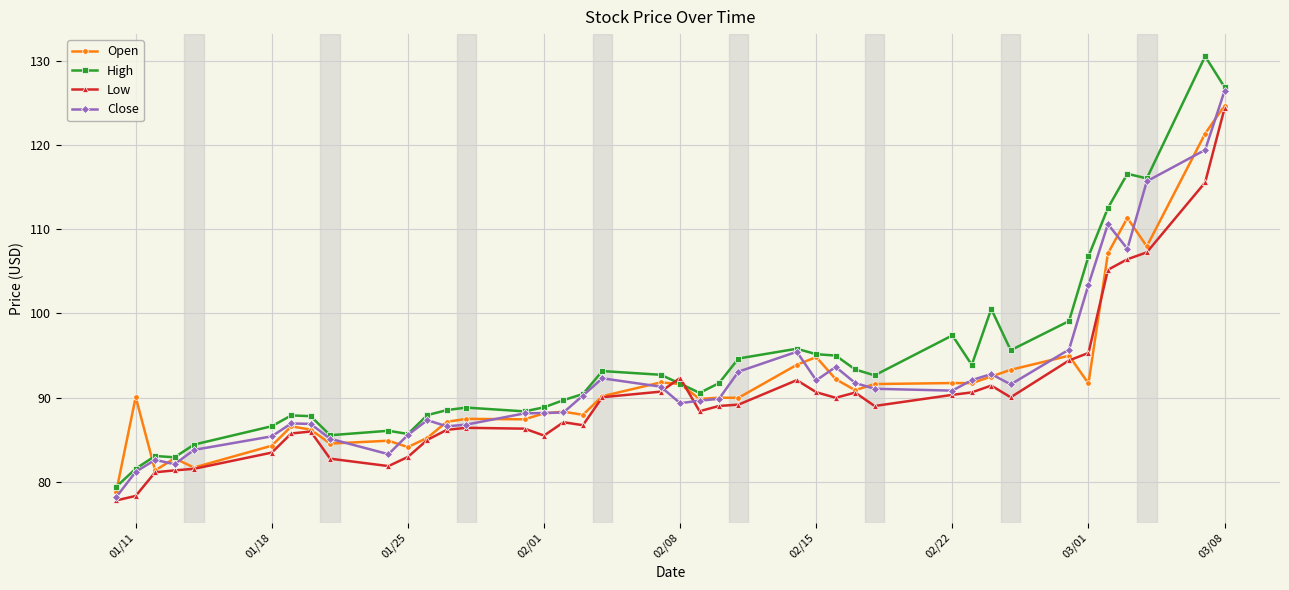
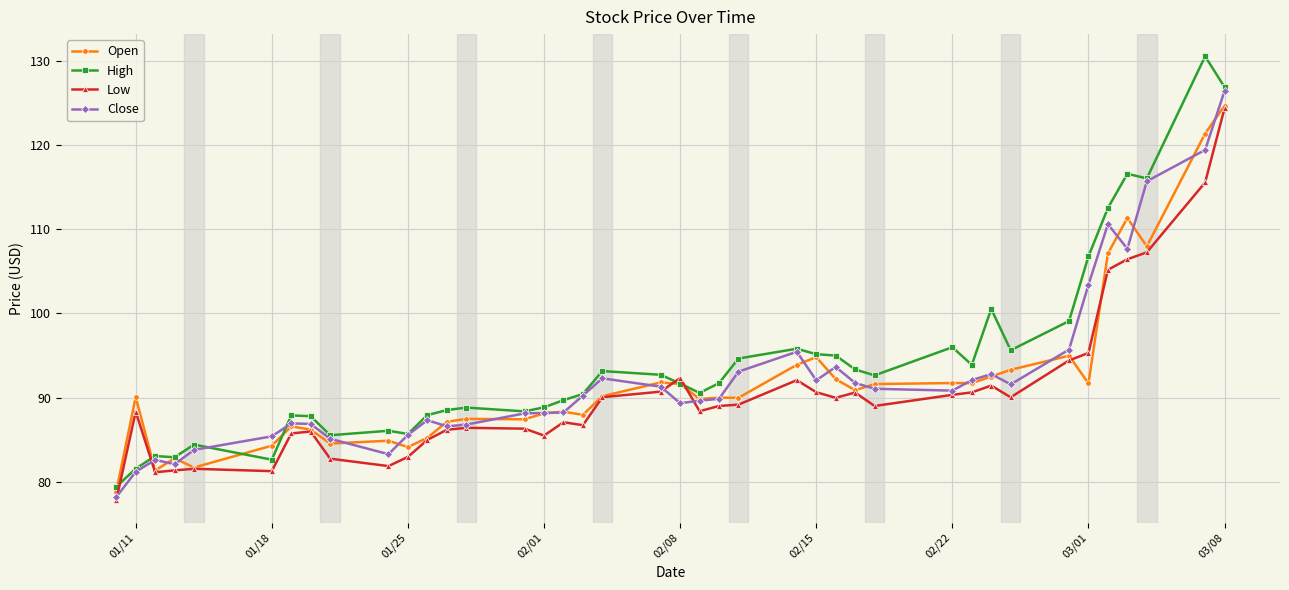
Low, 01/11: 78 -> 88
High, 01/18: 87 -> 83
Low, 01/18: 84 -> 81
High, 02/22: 97 -> 96
